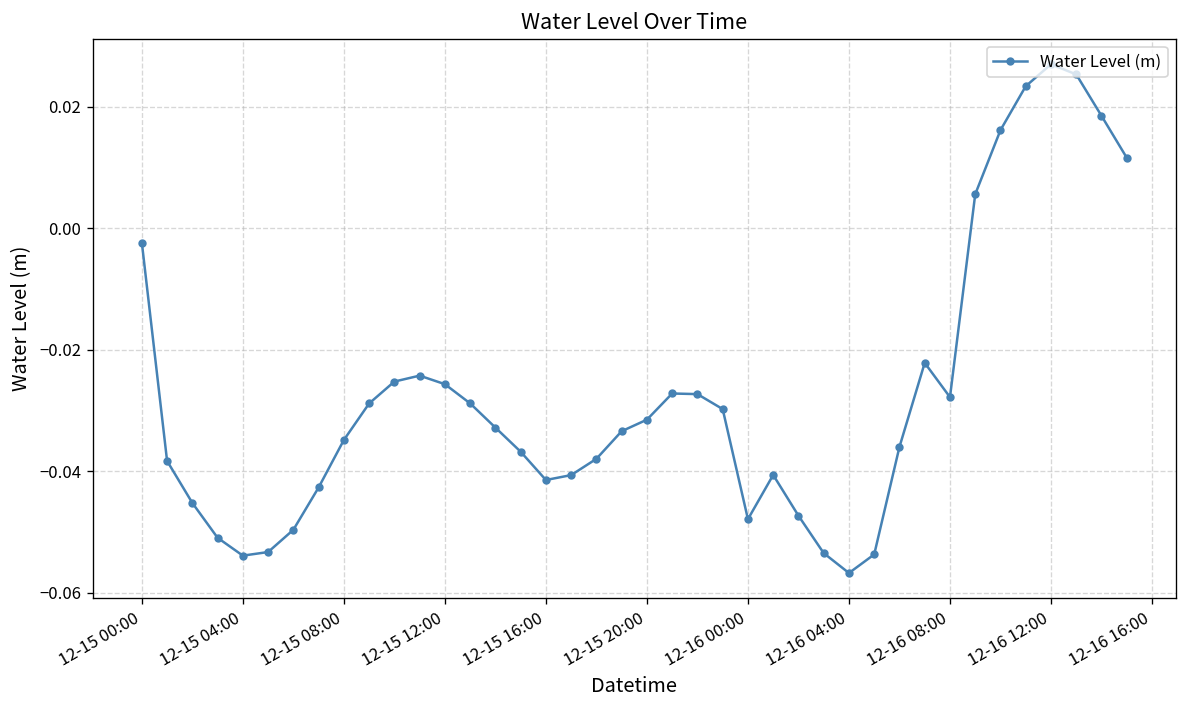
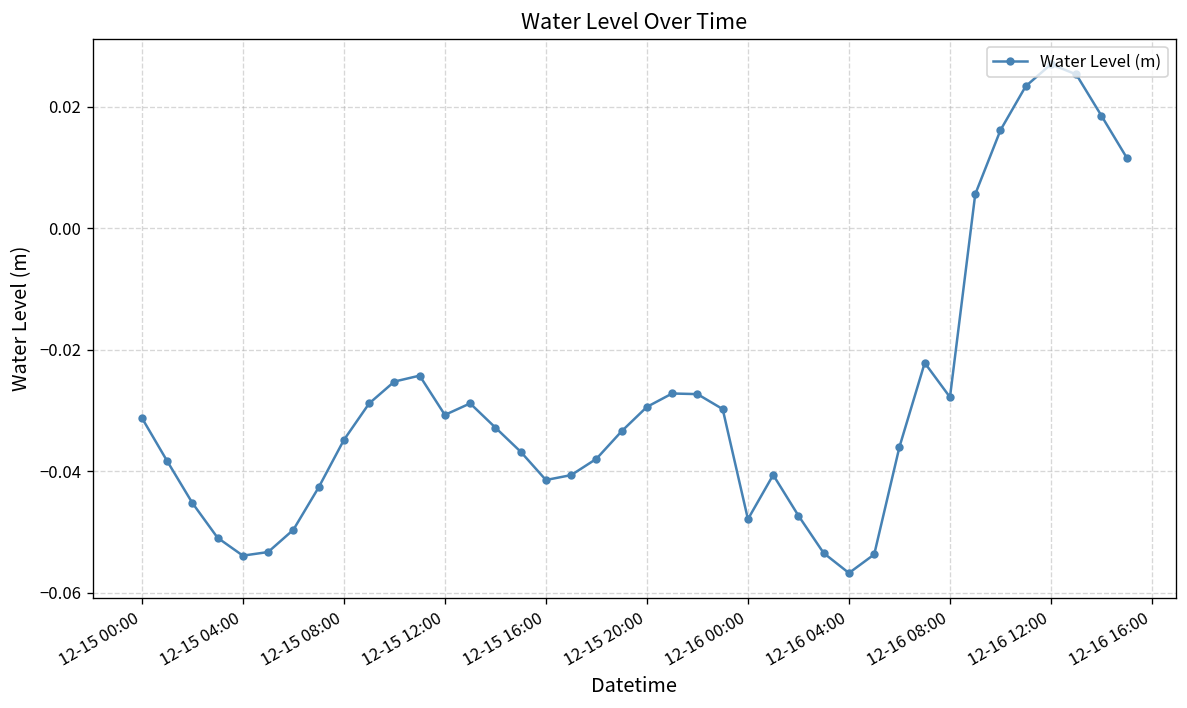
12-15 00:00: -0.002 -> -0.031
12-15 12:00: -0.026 -> -0.031
12-15 20:00: -0.031 -> -0.029
